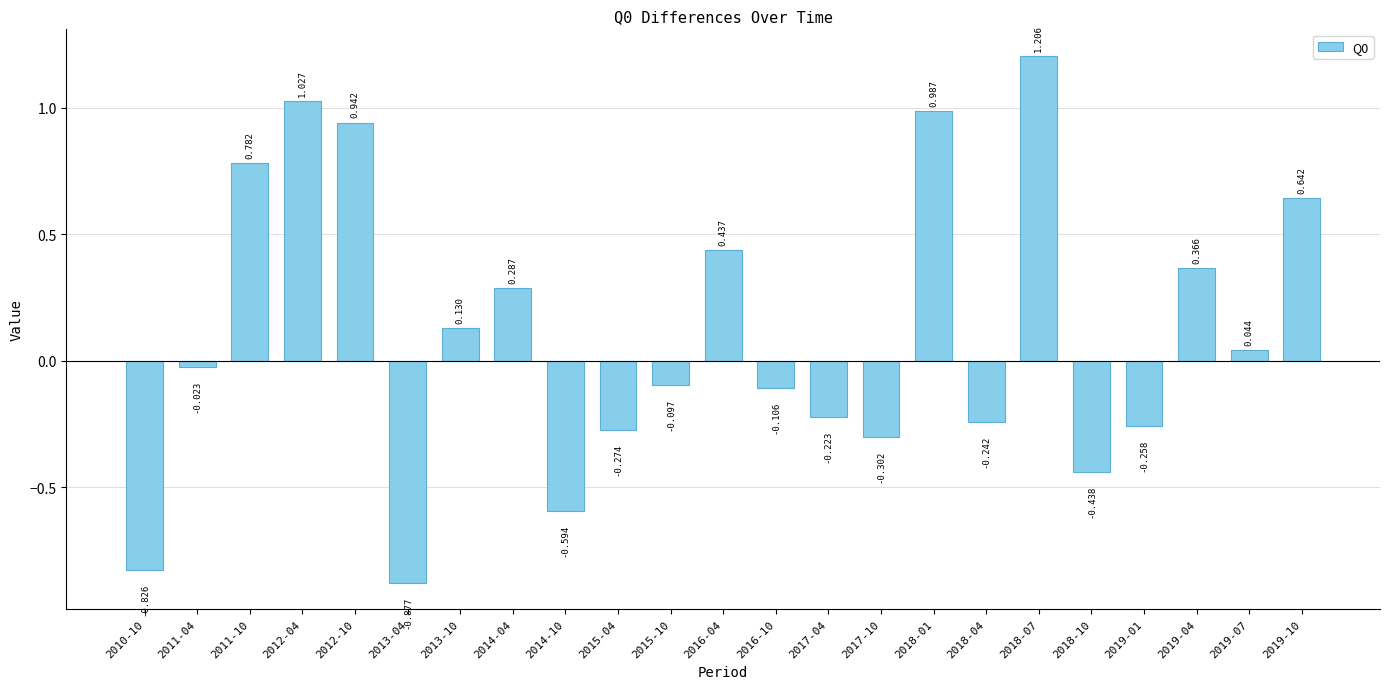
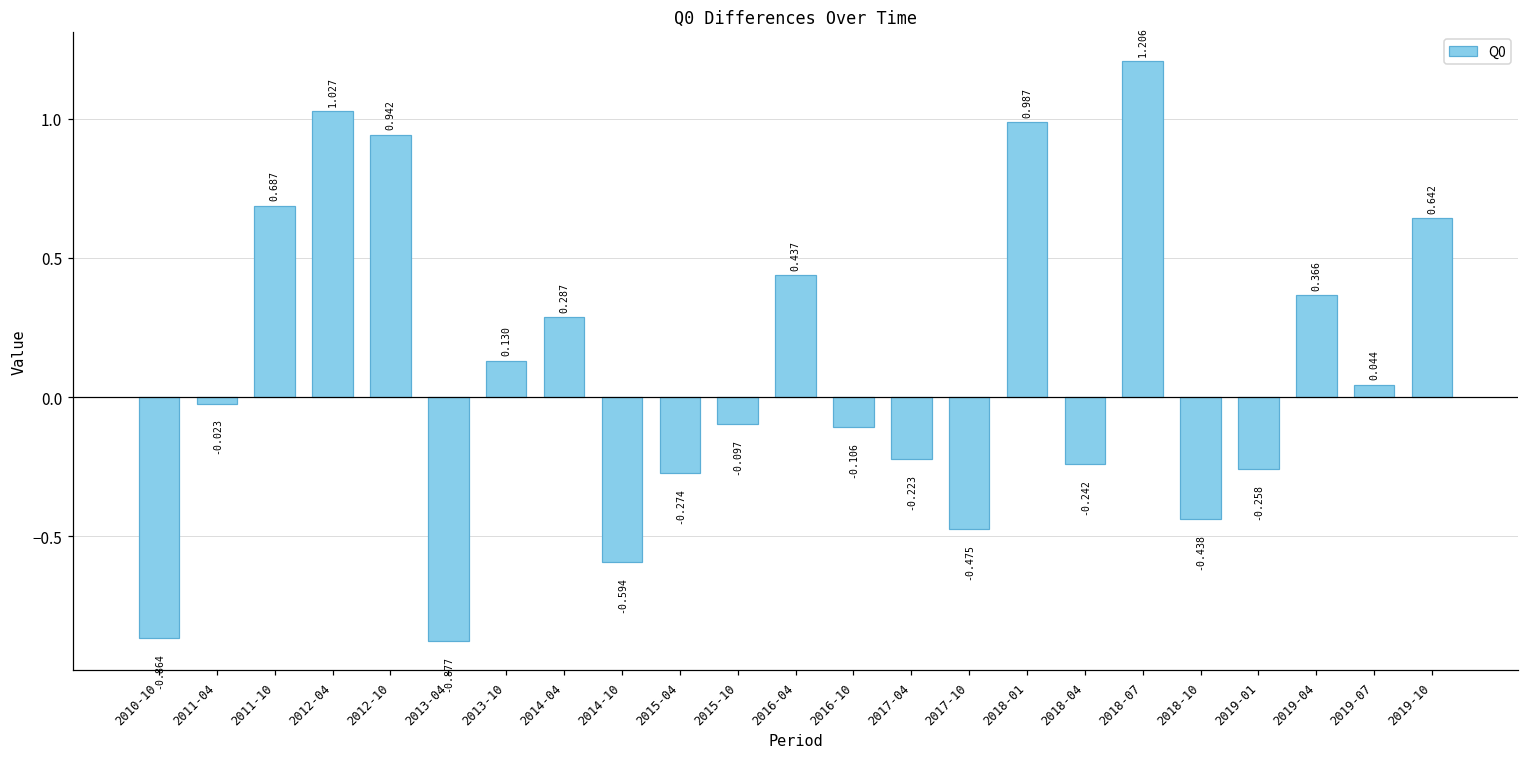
2010-10: -0.826 -> -0.864
2011-10: 0.782 -> 0.687
2017-10: -0.302 -> -0.475
